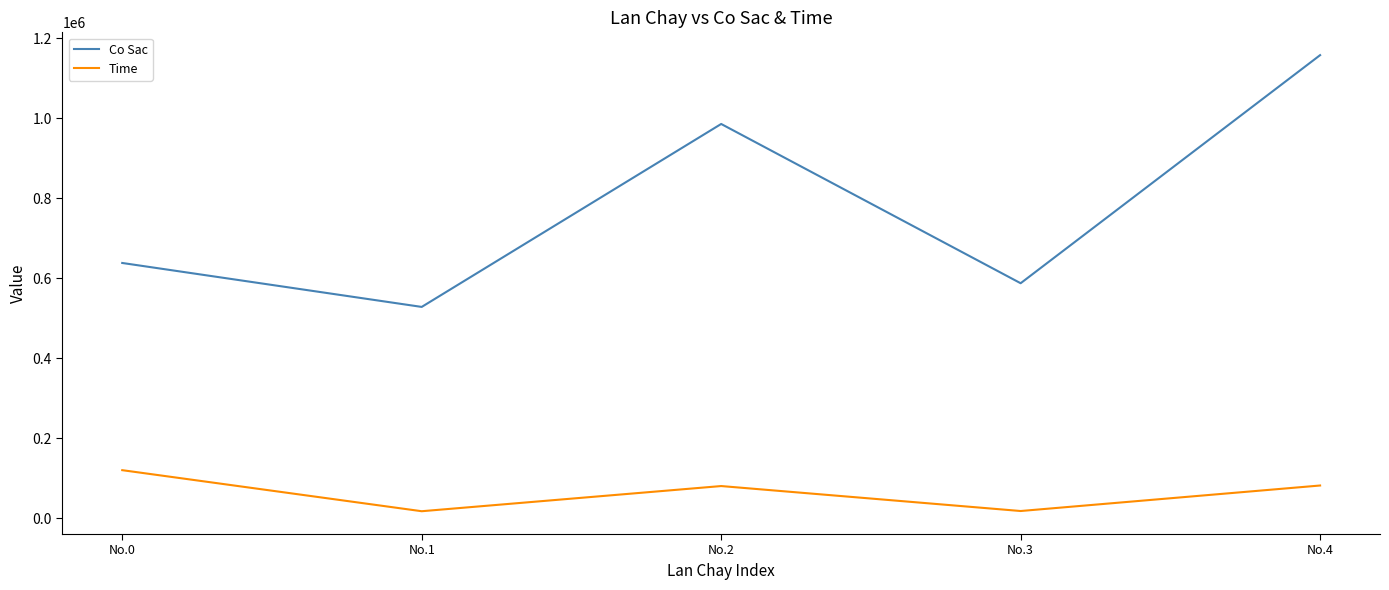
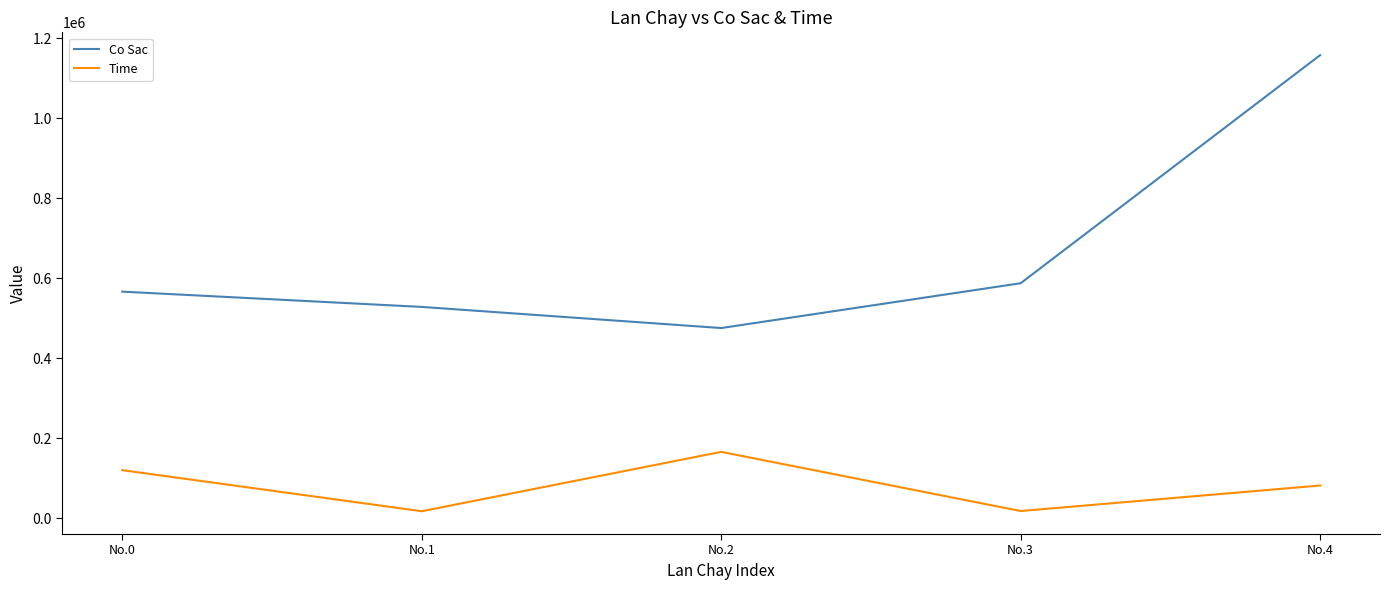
Co Sac, No.0: 640000 -> 570000
Co Sac, No.2: 990000 -> 480000
Time, No.2: 80000 -> 170000
